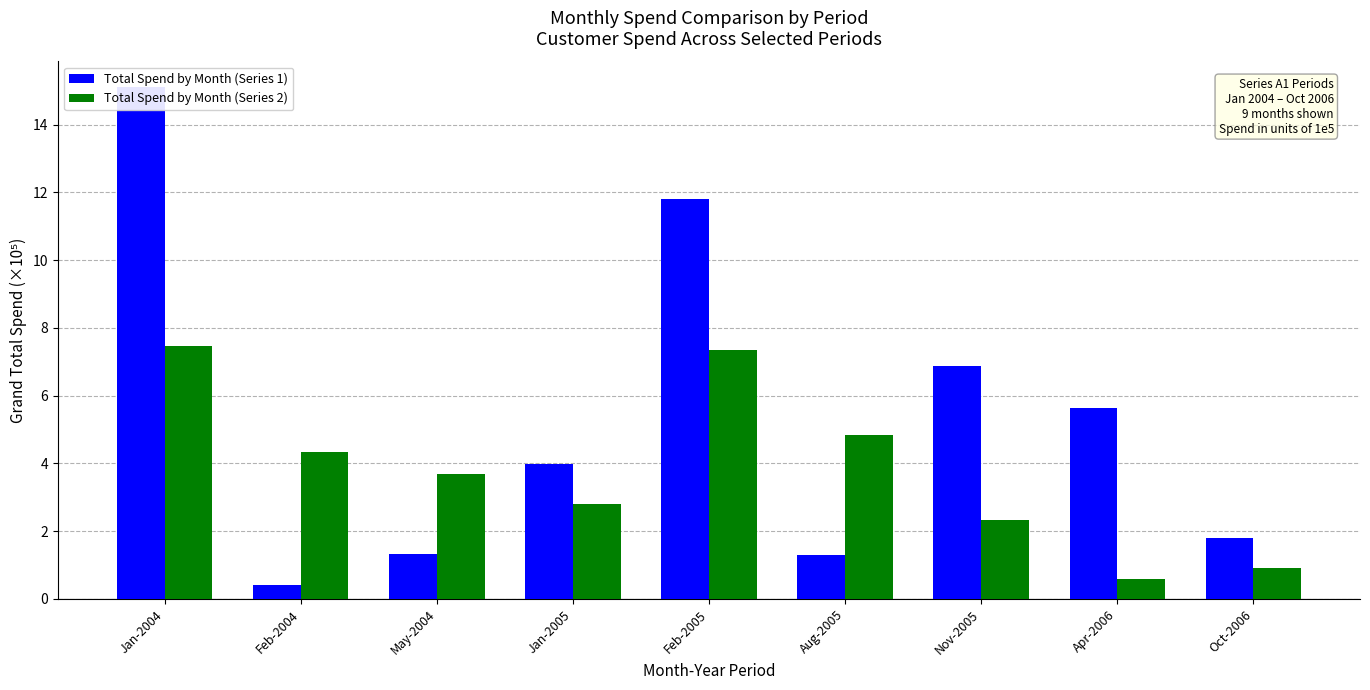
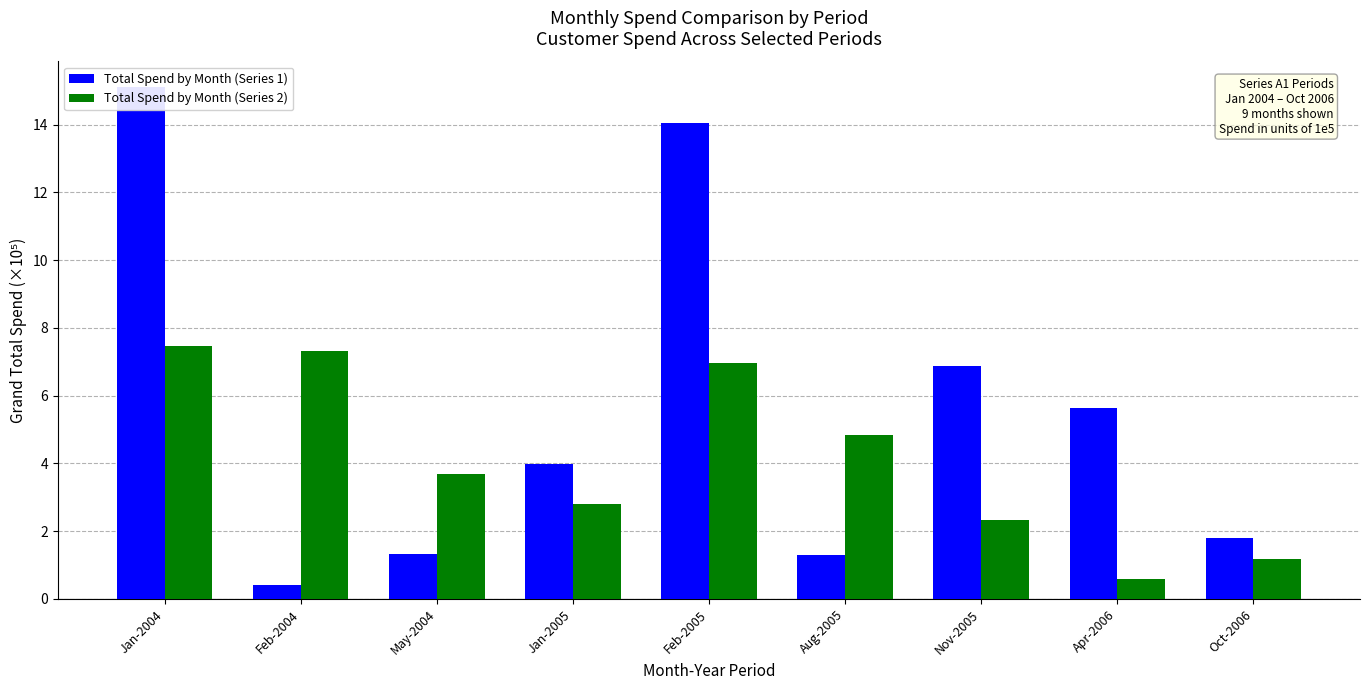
Total Spend by Month (Series 2), Feb-2004: 4.4 -> 7.3
Total Spend by Month (Series 1), Feb-2005: 11.8 -> 14.0
Total Spend by Month (Series 2), Feb-2005: 7.3 -> 7.0
Total Spend by Month (Series 2), Oct-2006: 0.9 -> 1.2
